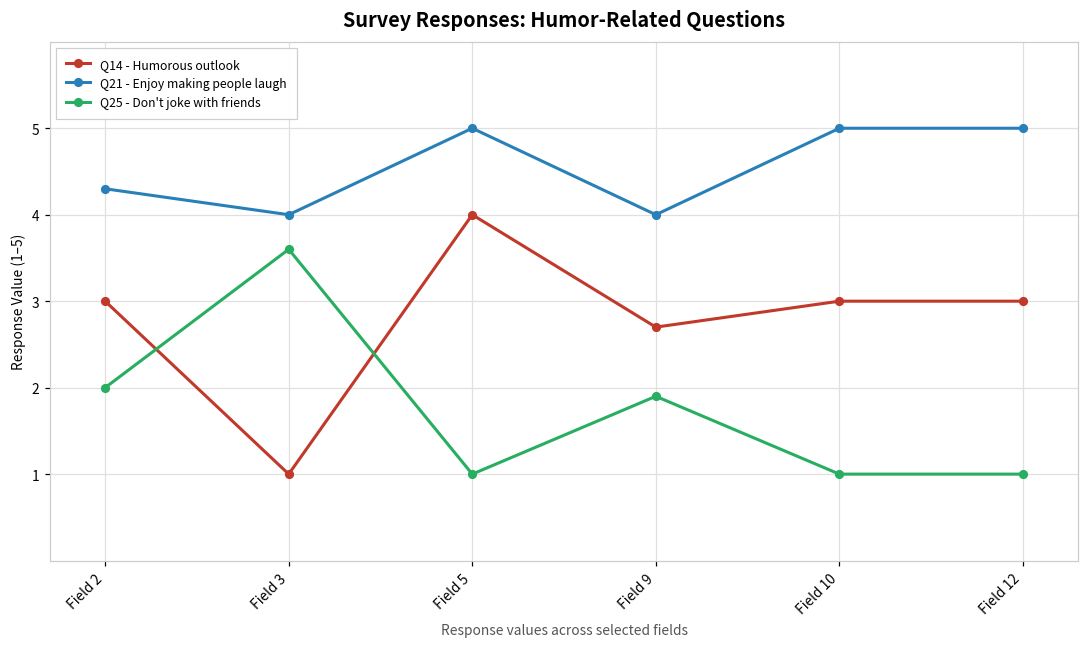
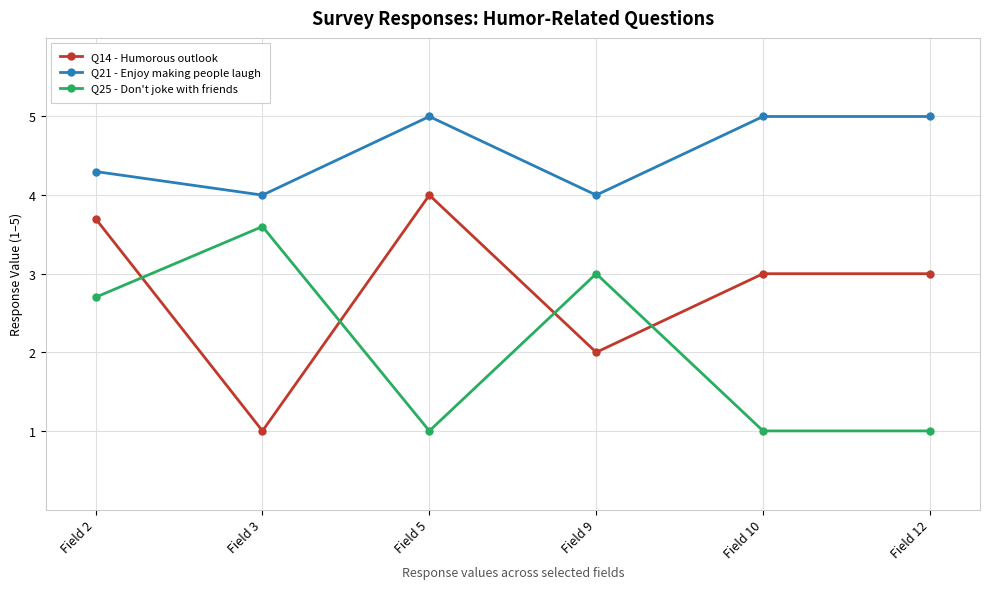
Q14 - Humorous outlook, Field 2: 3.0 -> 3.7
Q25 - Don't joke with friends, Field 2: 2.0 -> 2.7
Q14 - Humorous outlook, Field 9: 2.7 -> 2.0
Q25 - Don't joke with friends, Field 9: 1.9 -> 3.0
